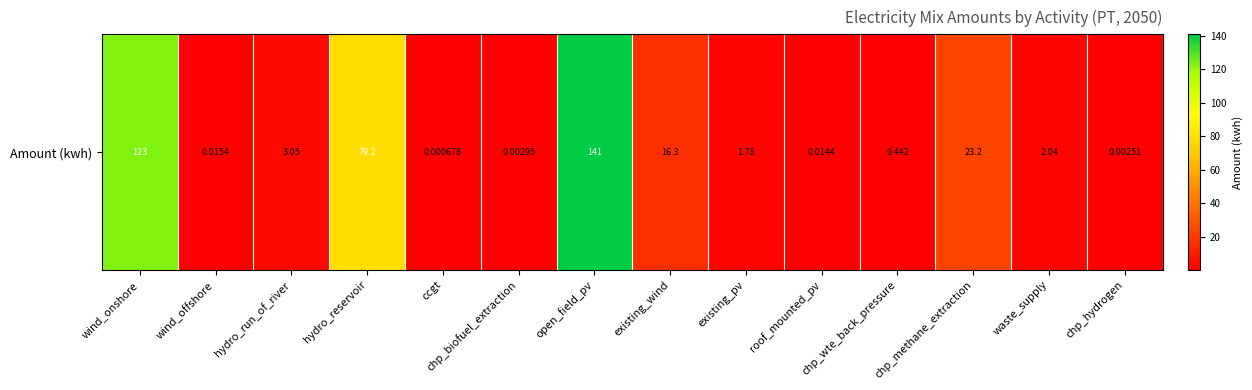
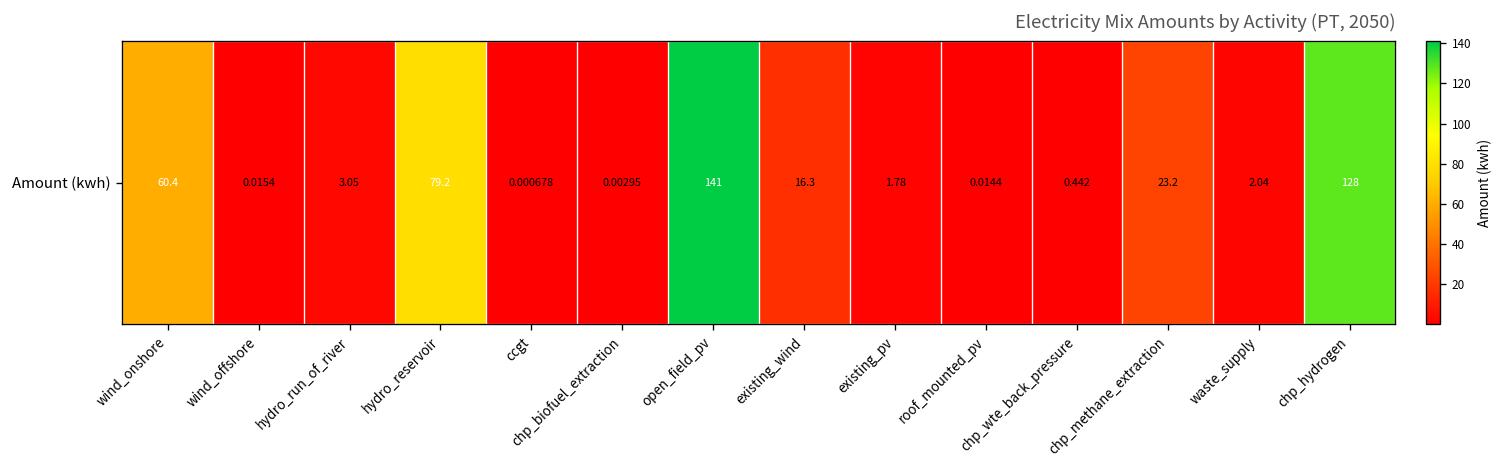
Amount (kwh), wind_onshore: 123 -> 60.4
Amount (kwh), chp_hydrogen: 0.00251 -> 128
